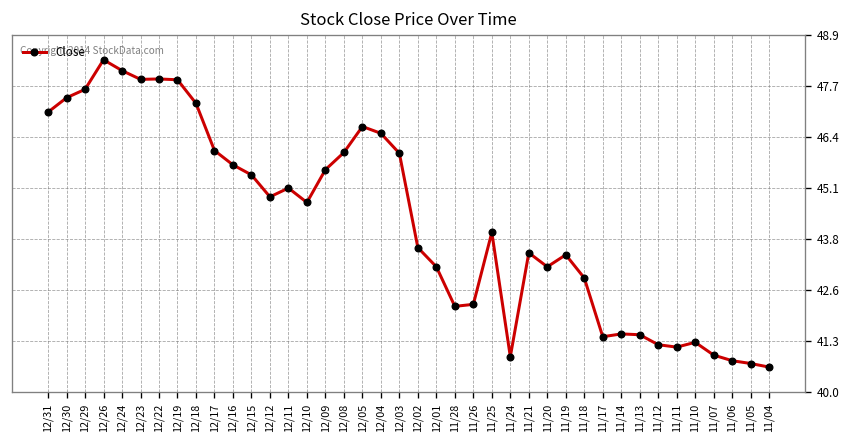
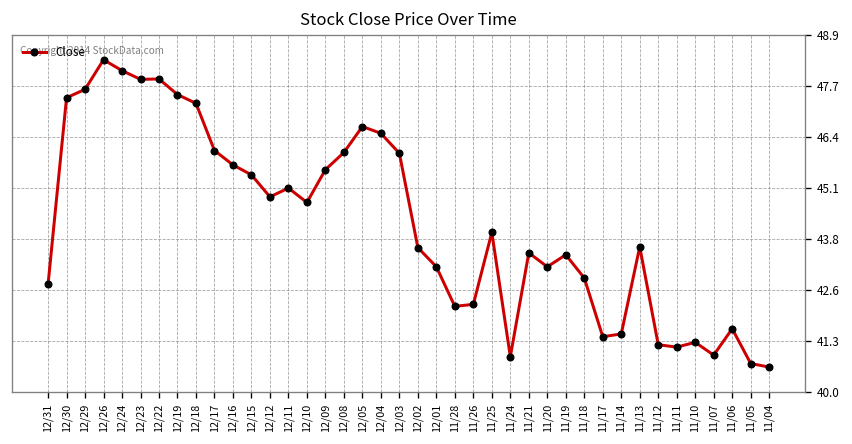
12/31: 47.0 -> 42.7
12/19: 47.8 -> 47.5
11/13: 41.5 -> 43.7
11/06: 40.8 -> 41.6
